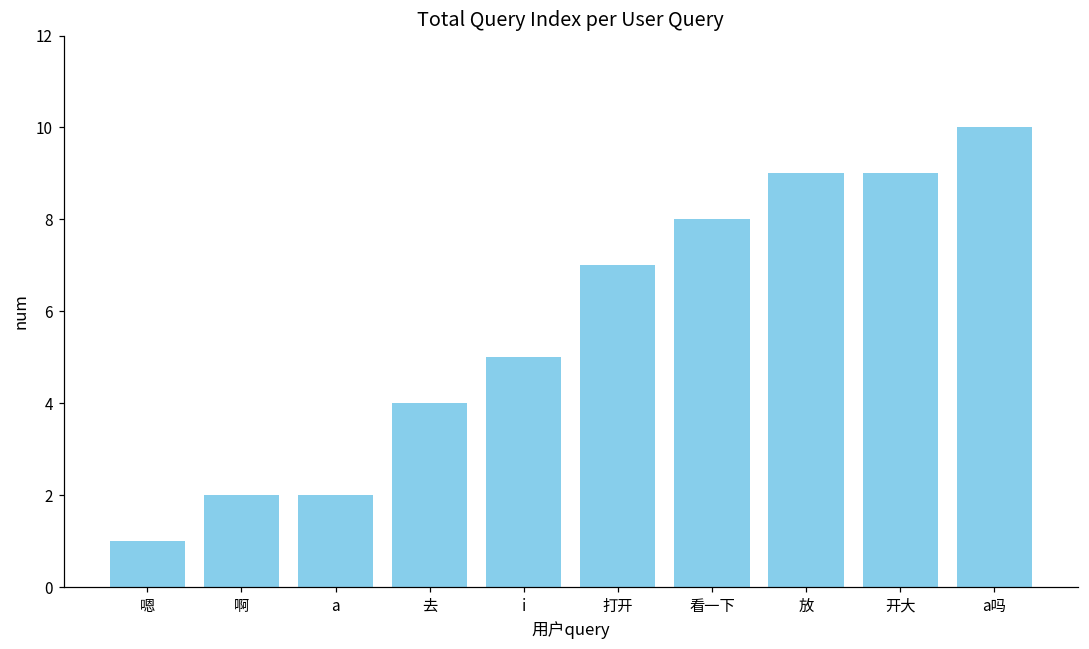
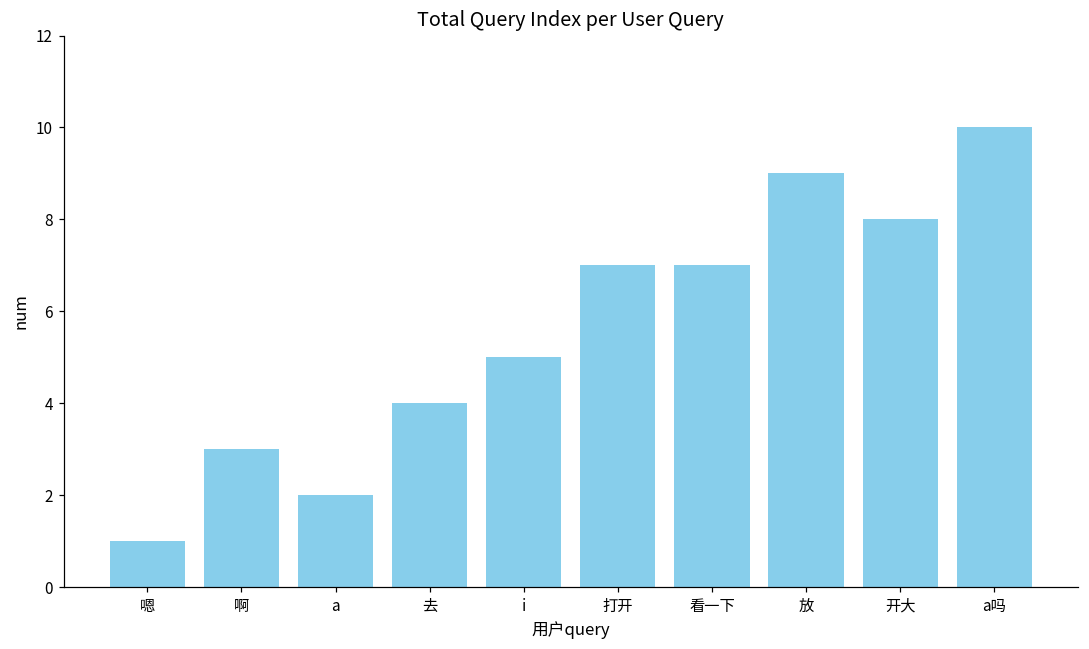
啊: 2 -> 3
看一下: 8 -> 7
开大: 9 -> 8
